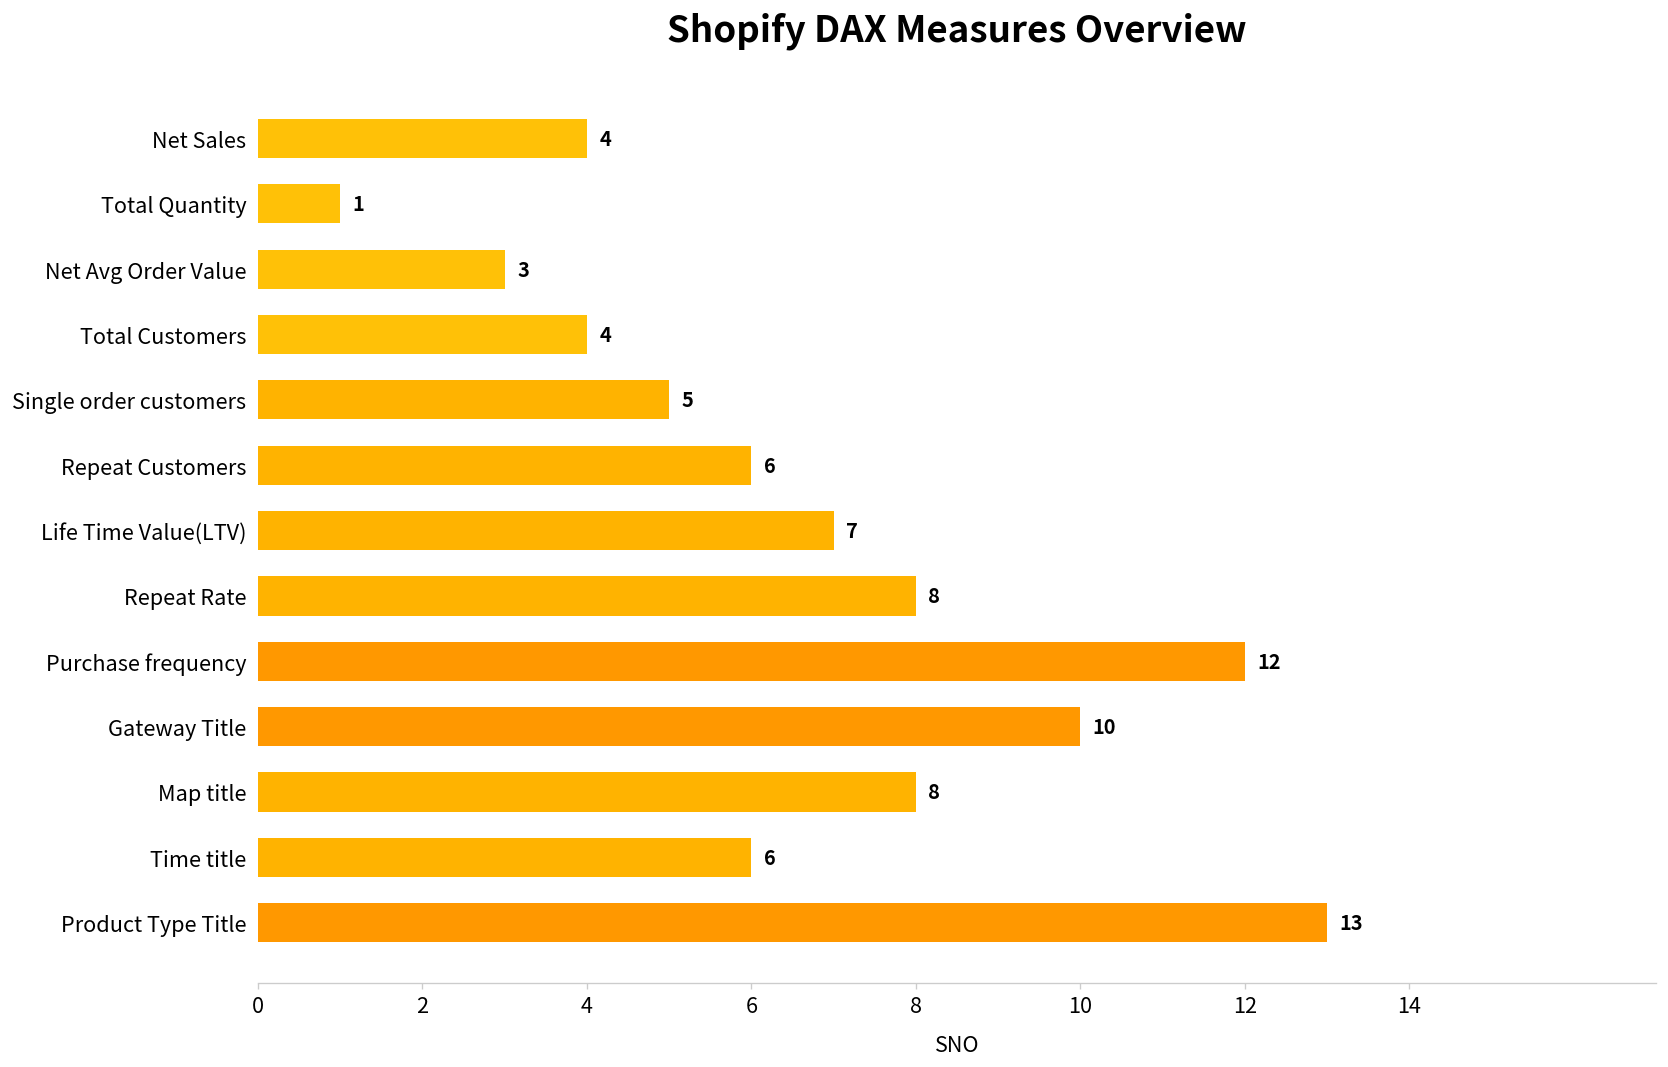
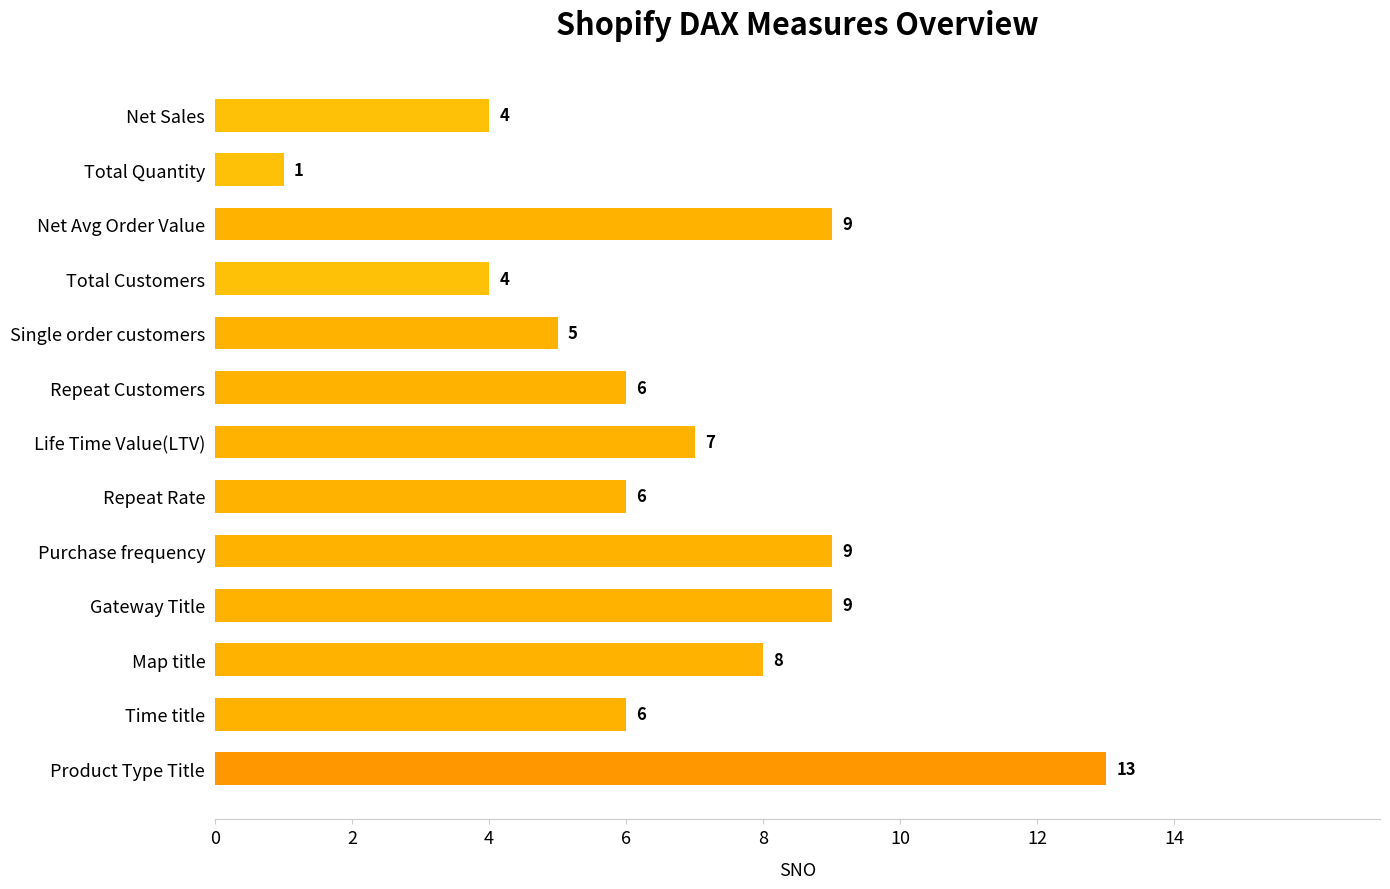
Net Avg Order Value: 3 -> 9
Repeat Rate: 8 -> 6
Purchase frequency: 12 -> 9
Gateway Title: 10 -> 9
